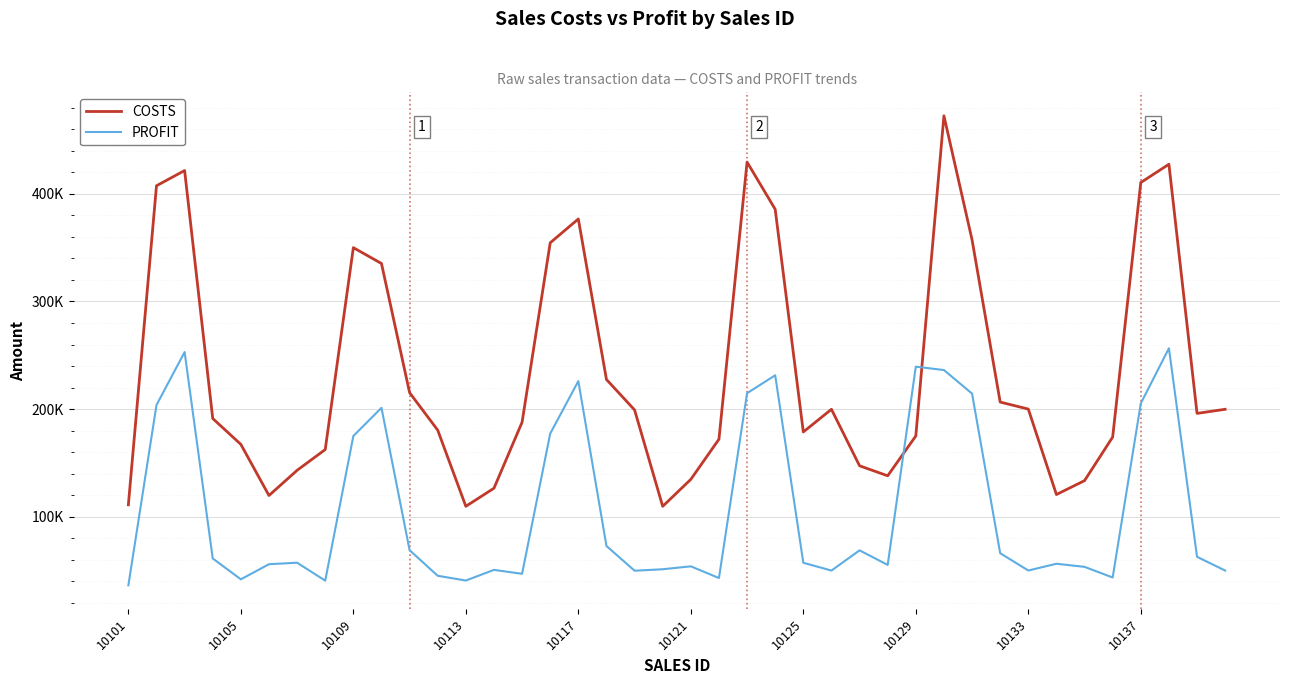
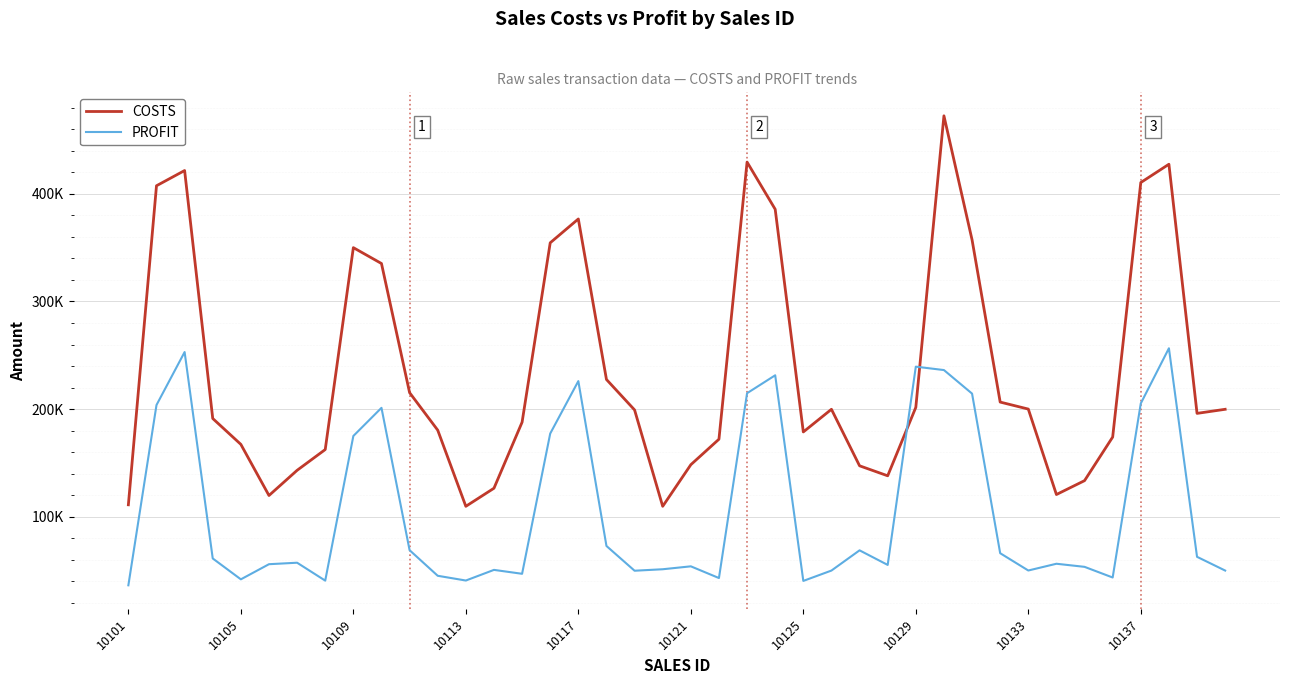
COSTS, 10121: 135000 -> 148000
PROFIT, 10125: 57000 -> 40000
COSTS, 10129: 175000 -> 202000
